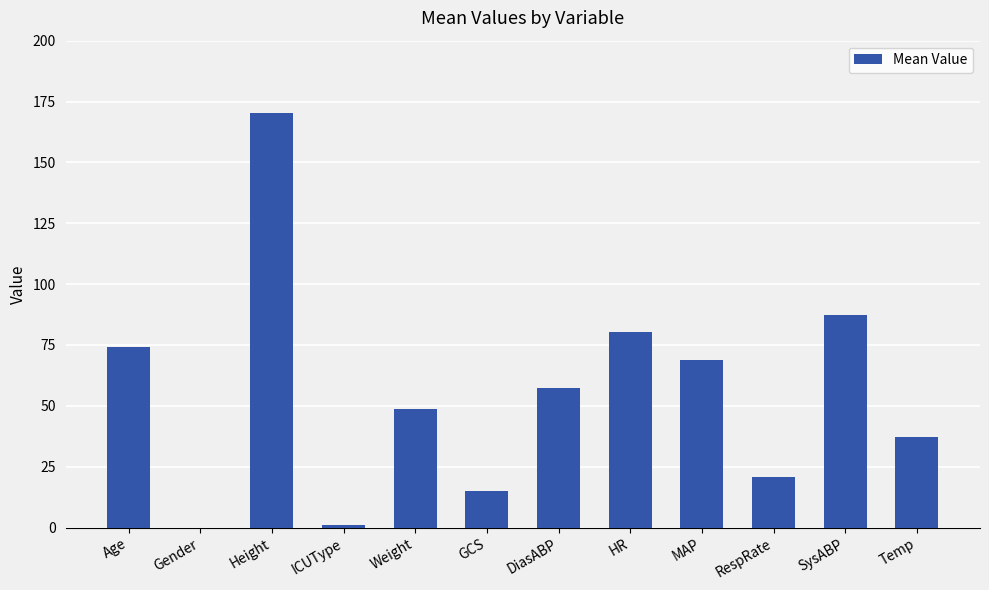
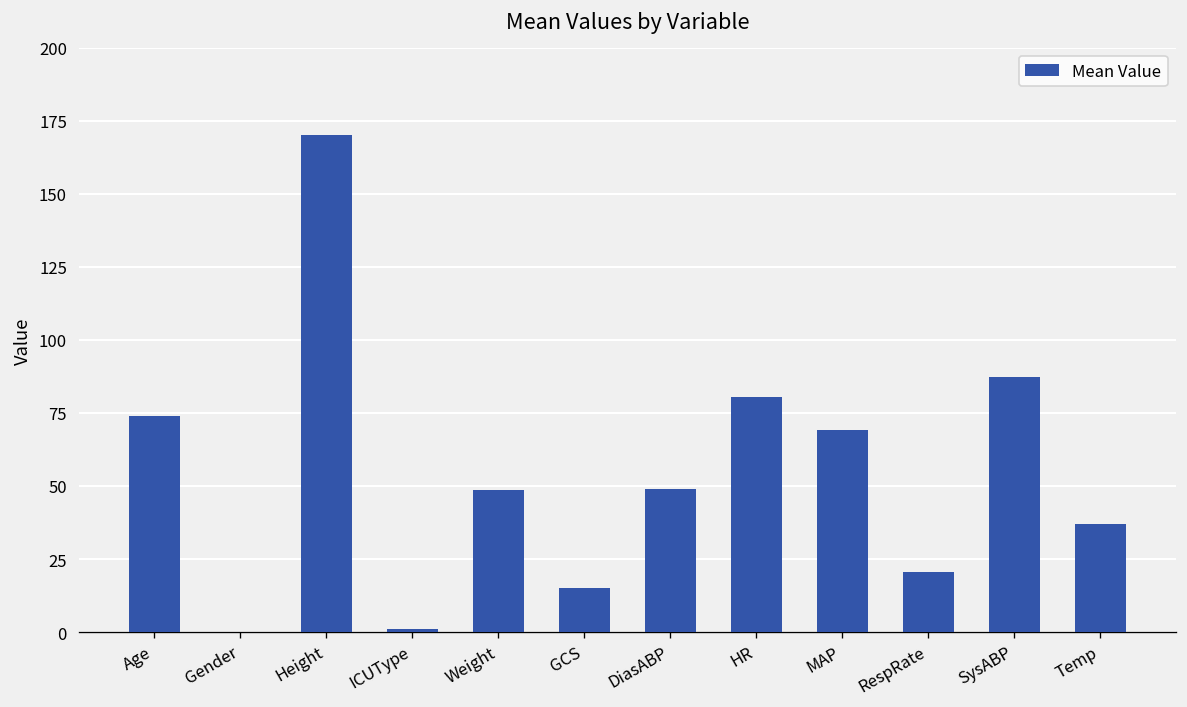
DiasABP: 57 -> 49
